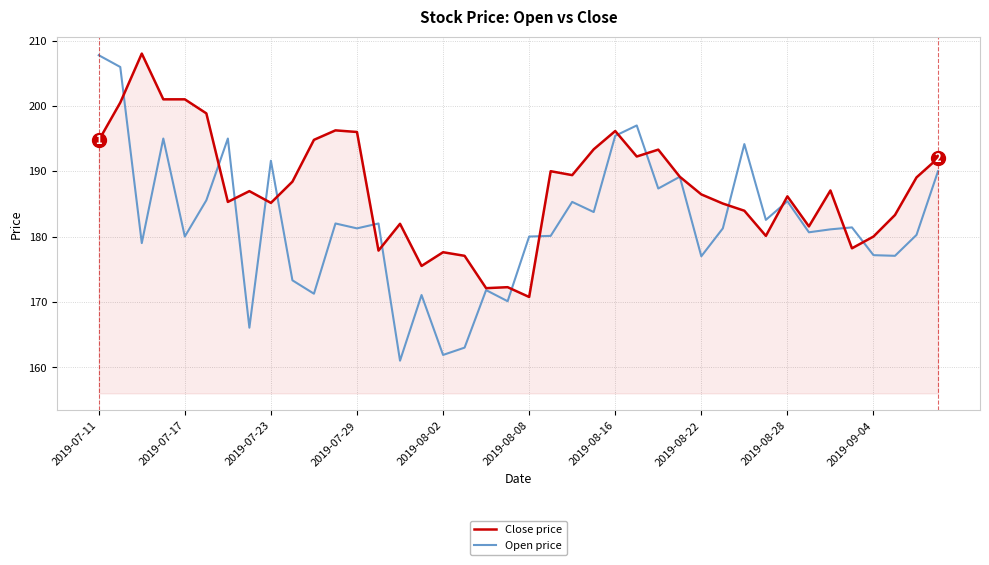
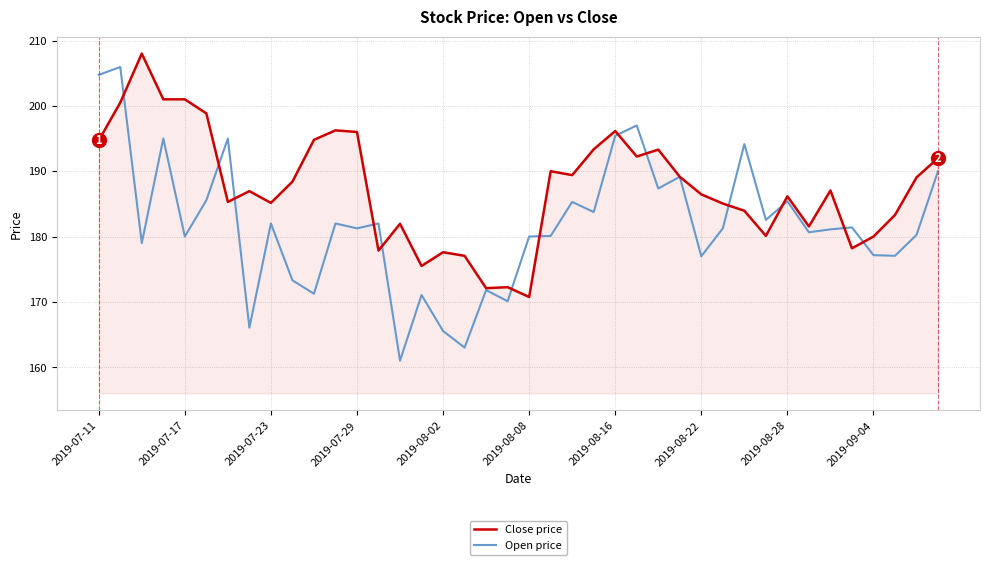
Open price, 2019-07-11: 208 -> 205
Open price, 2019-07-23: 192 -> 182
Open price, 2019-08-02: 162 -> 166
